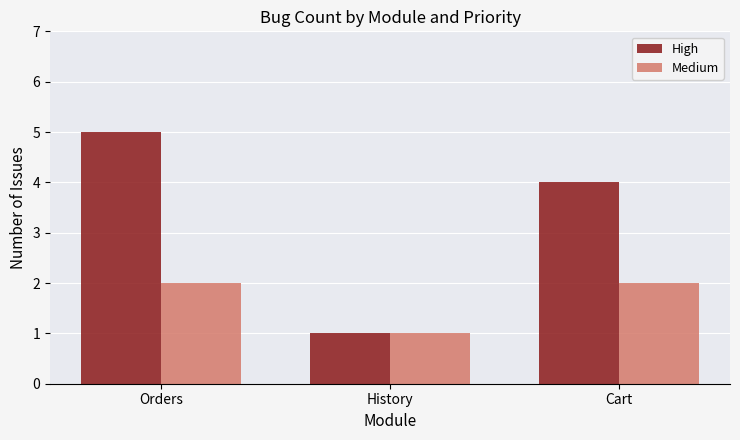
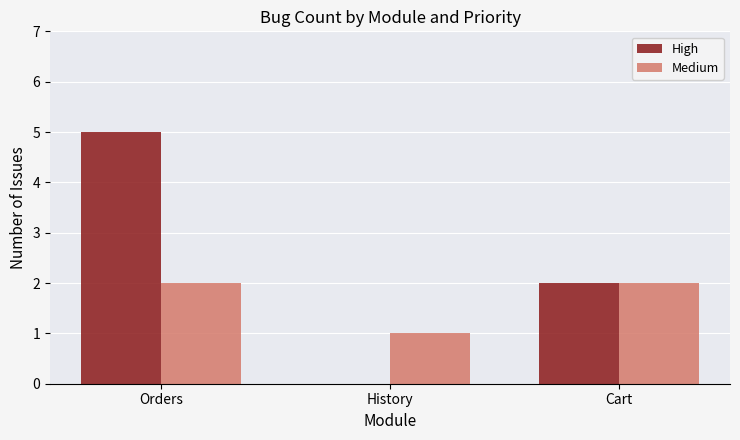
High, History: 1 -> 0
High, Cart: 4 -> 2
